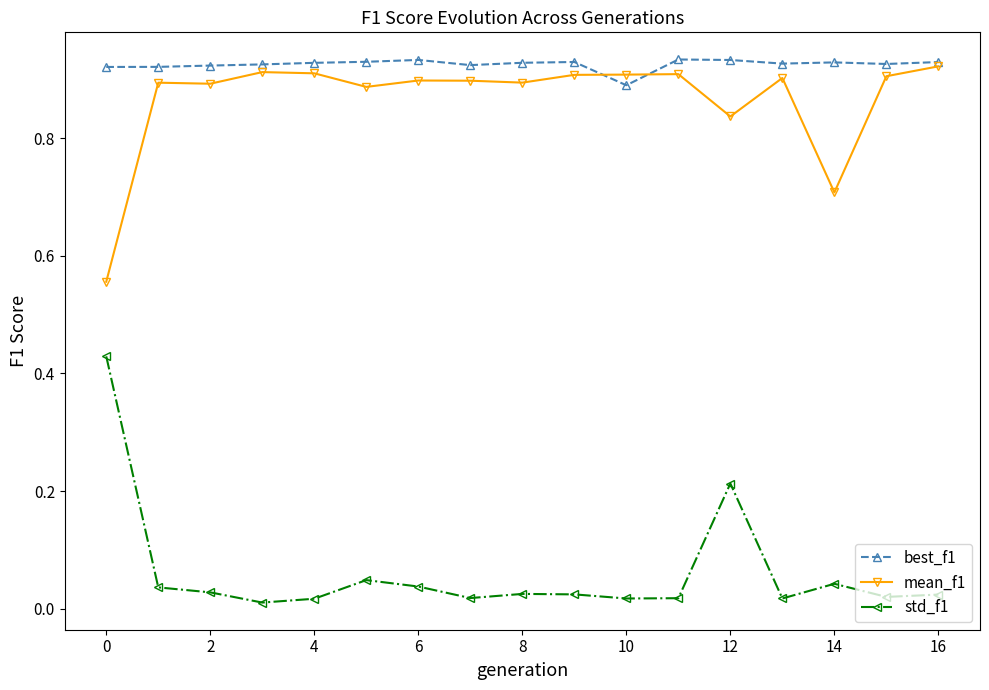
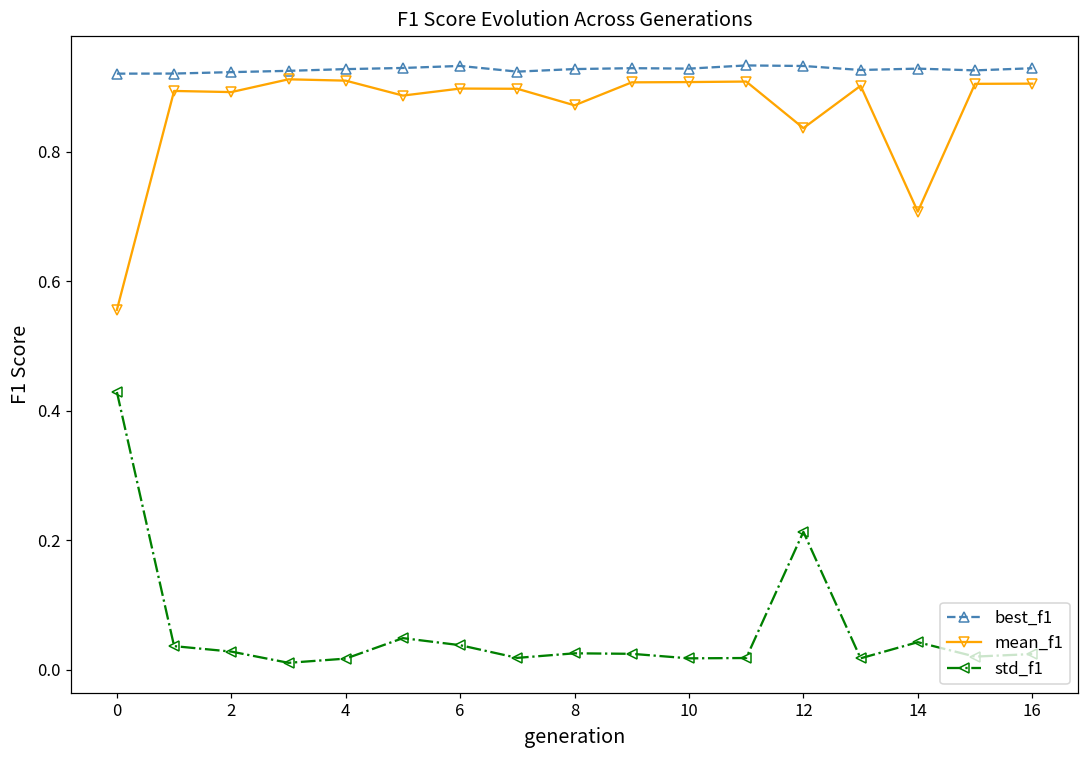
mean_f1, 8: 0.89 -> 0.87
best_f1, 10: 0.89 -> 0.93
mean_f1, 16: 0.92 -> 0.91
